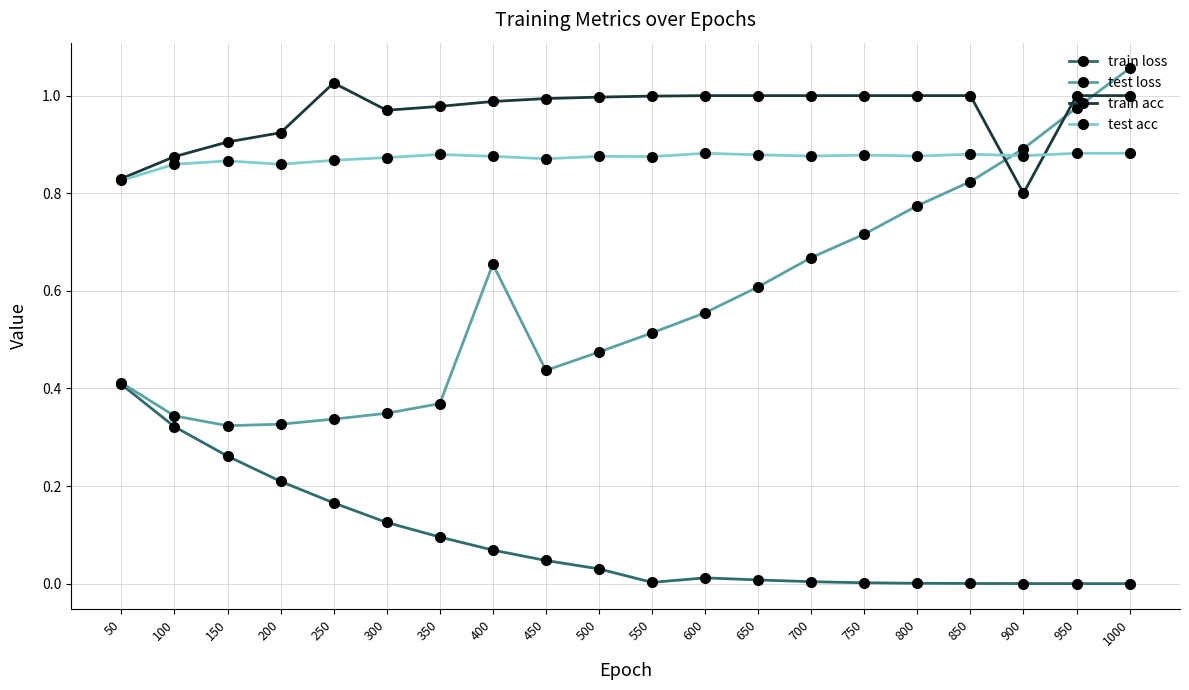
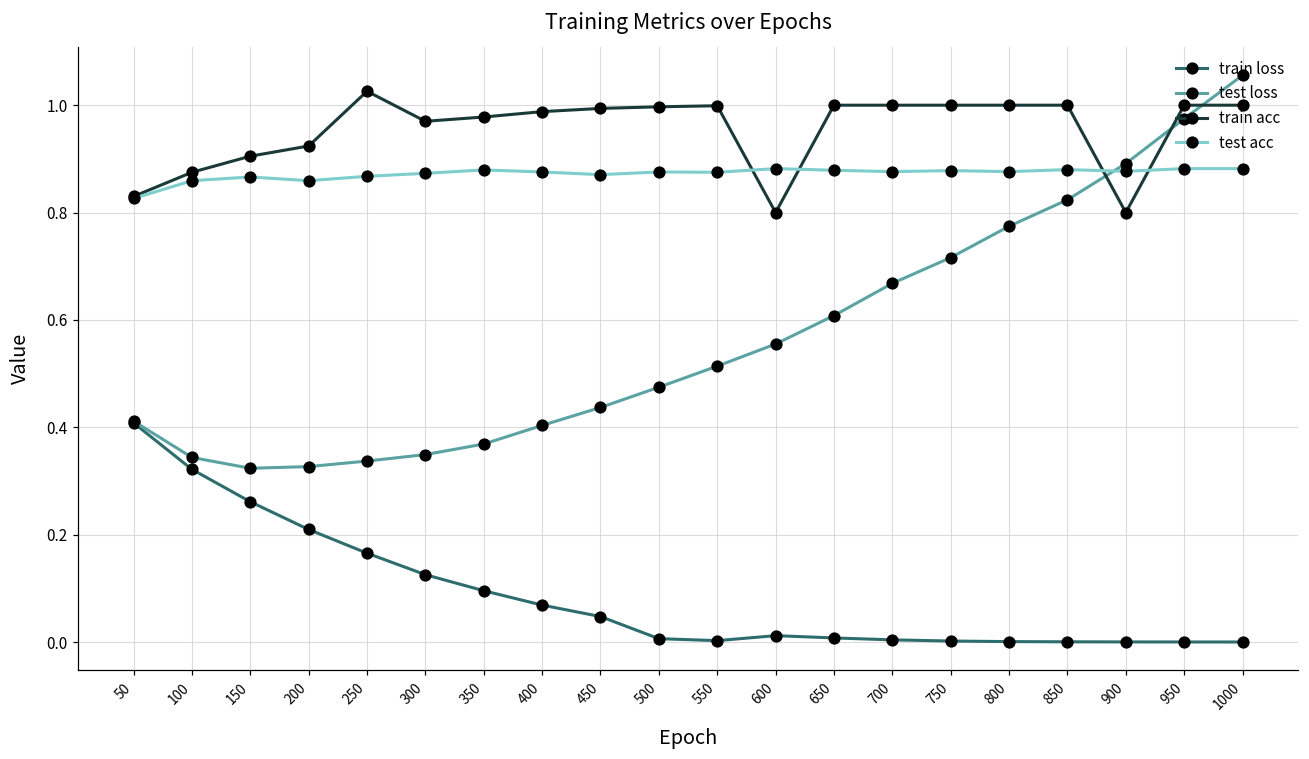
test loss, 400: 0.65 -> 0.40
train loss, 500: 0.03 -> 0.01
train acc, 600: 1.0 -> 0.8
